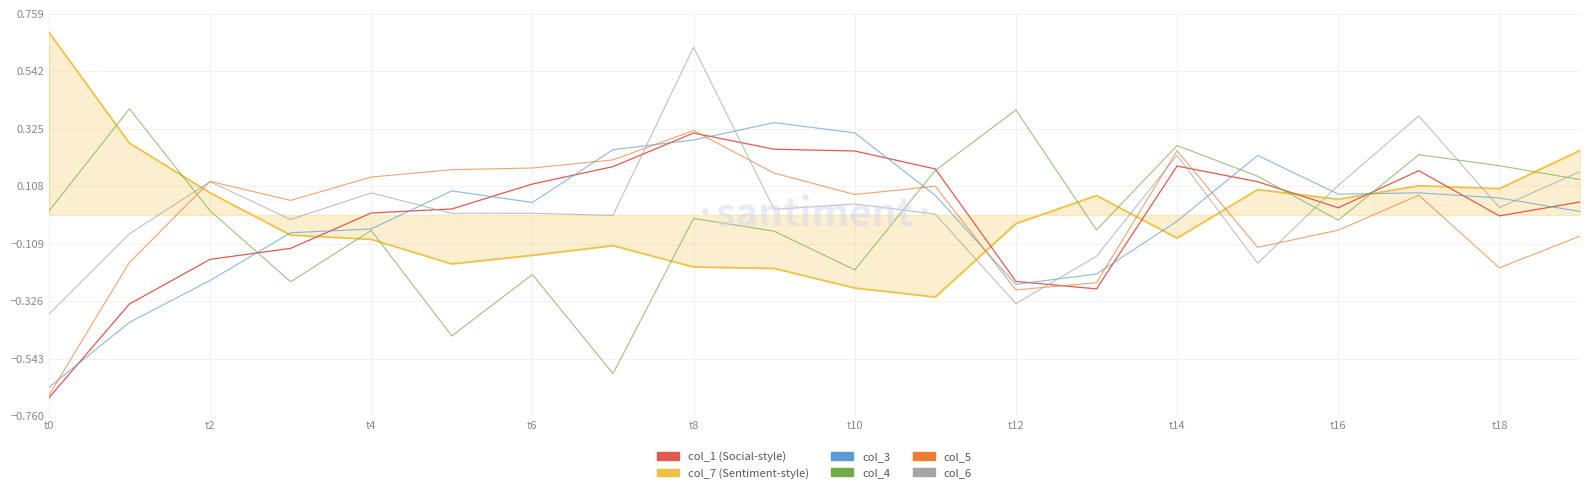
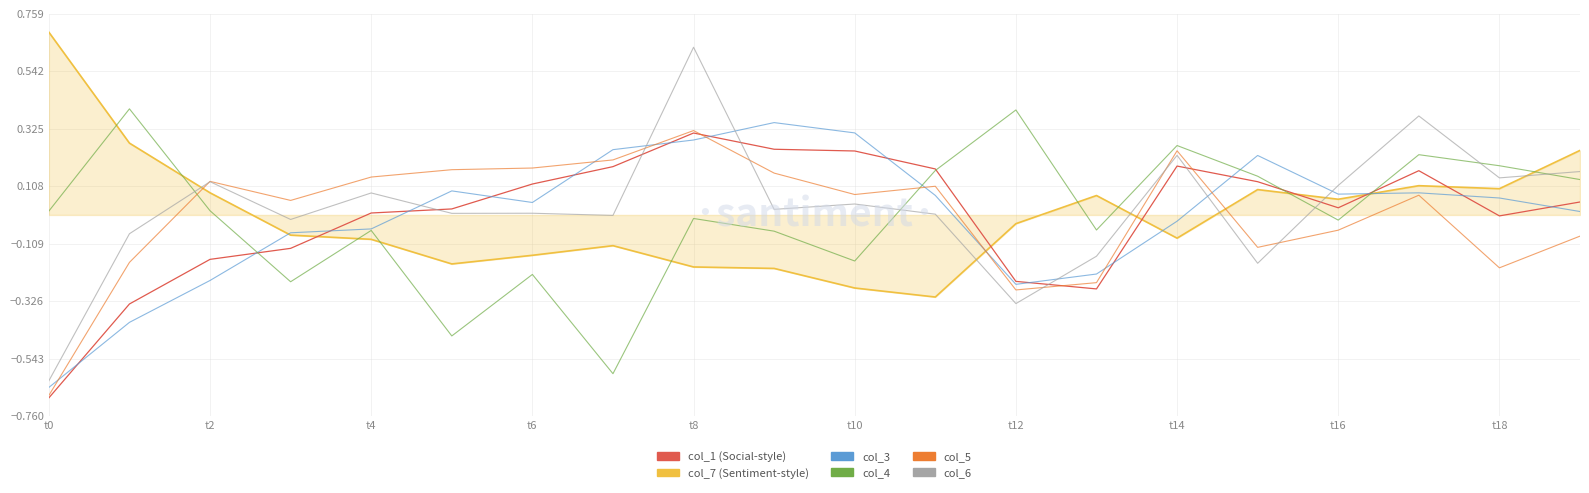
col_6, t0: -0.37 -> -0.63
col_4, t10: -0.21 -> -0.17
col_6, t18: 0.03 -> 0.14
